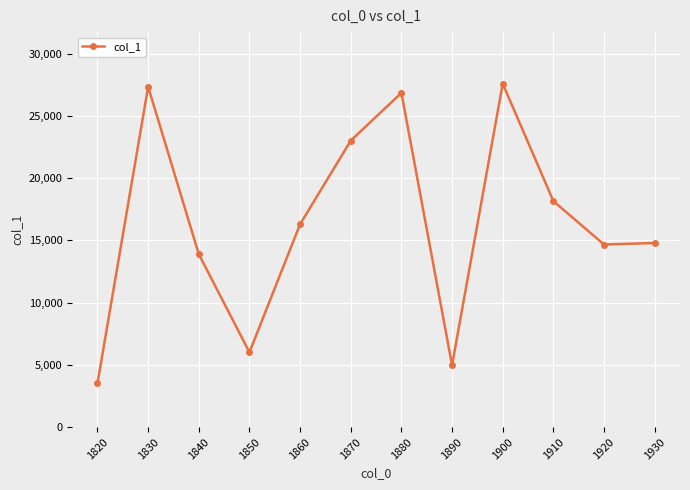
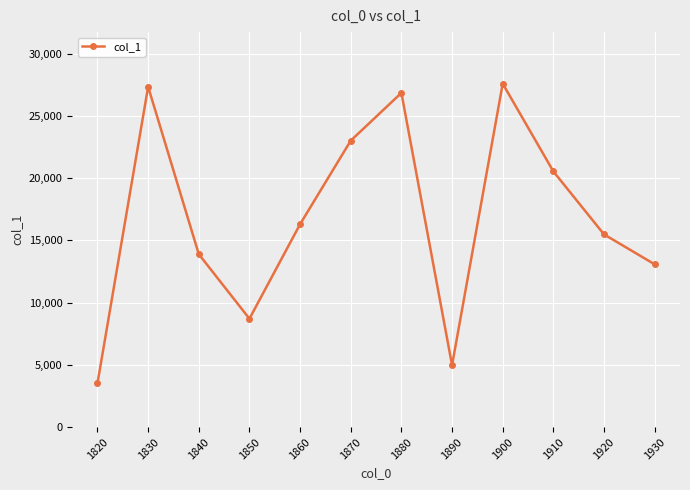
1850: 6,000 -> 8,700
1910: 18,200 -> 20,500
1920: 14,700 -> 15,500
1930: 14,800 -> 13,100
